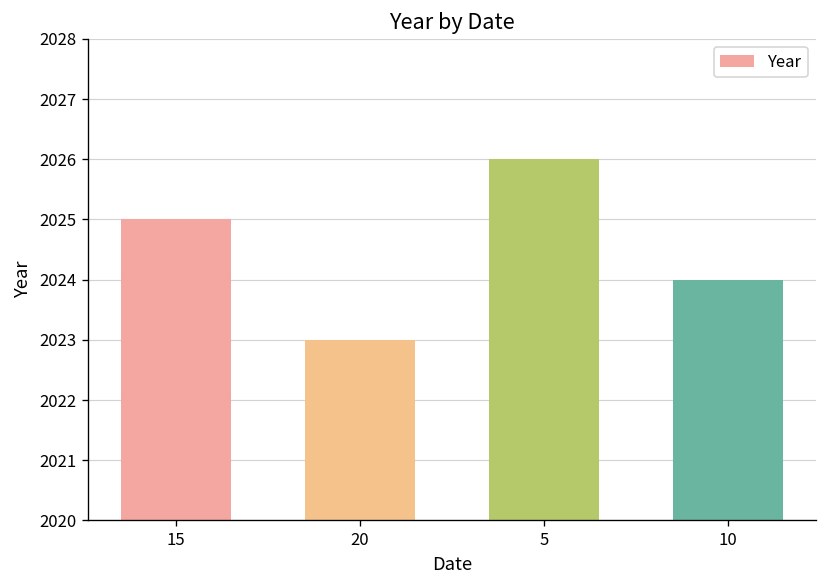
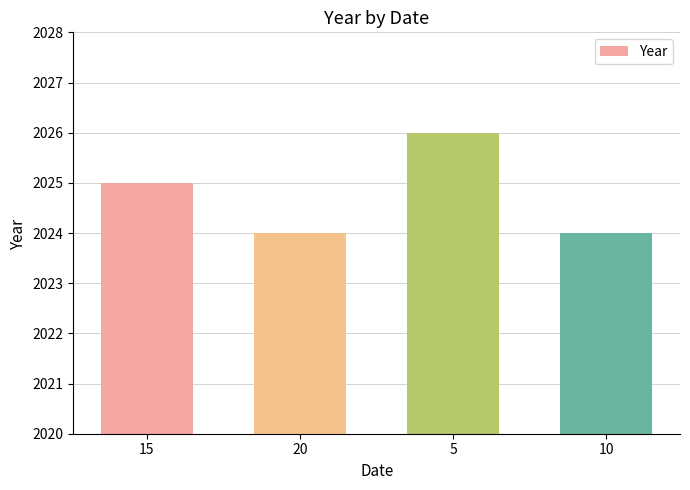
20: 2023 -> 2024
